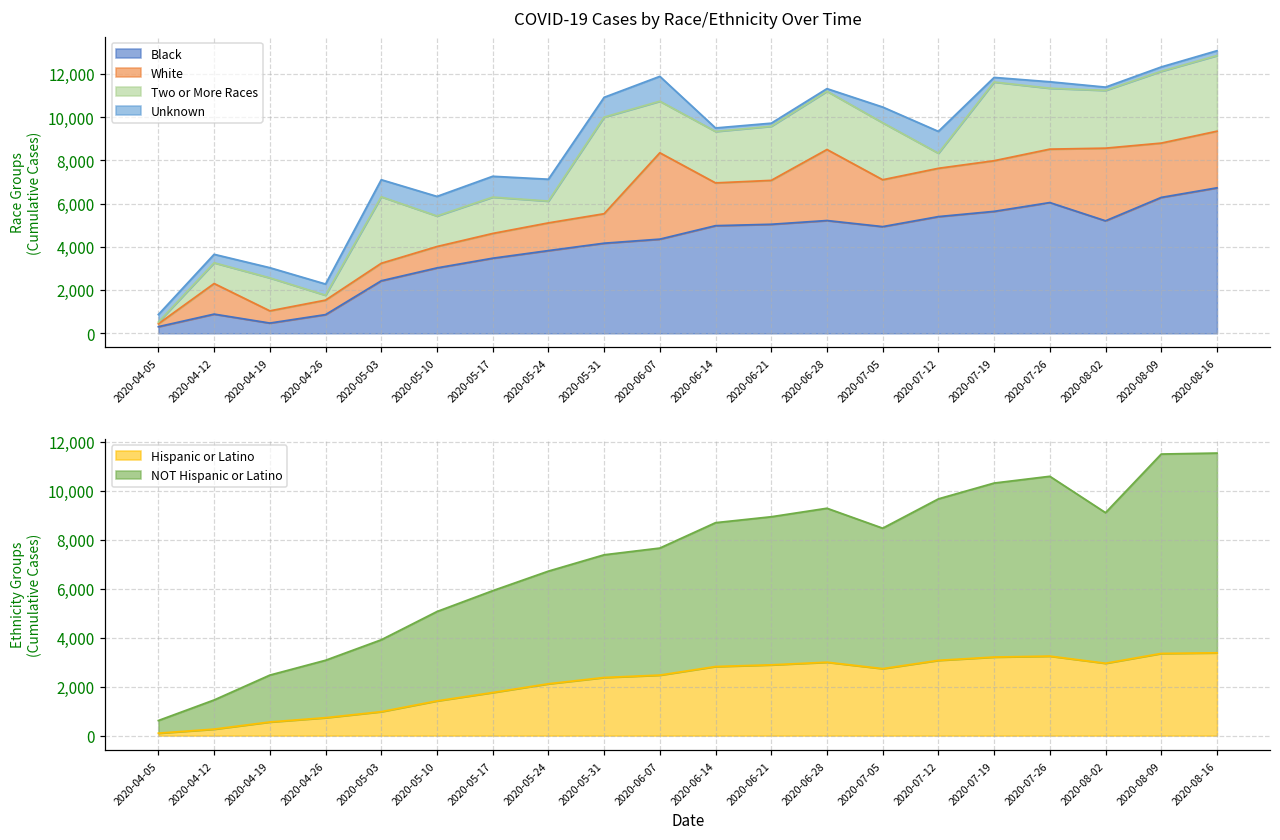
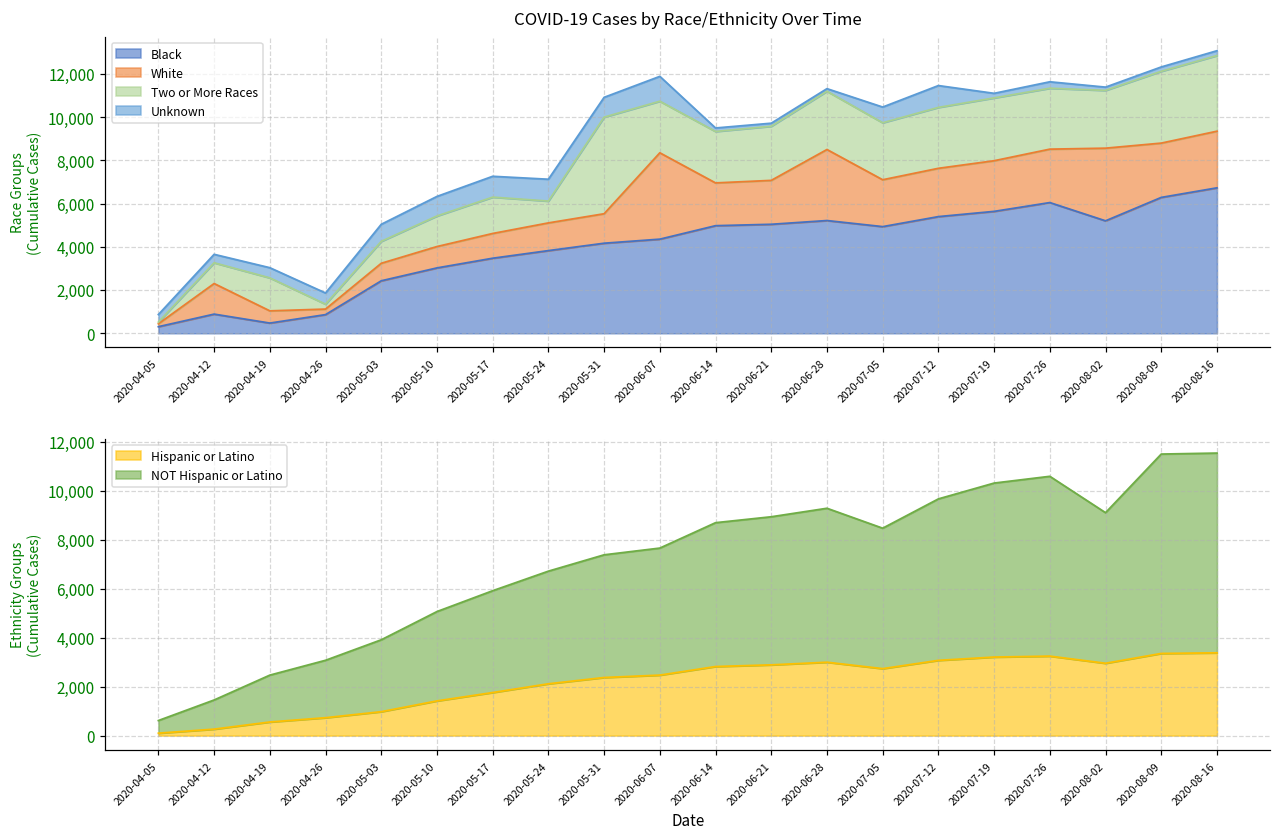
COVID-19 Cases by Race/Ethnicity Over Time, White, 2020-04-26: 700 -> 300
COVID-19 Cases by Race/Ethnicity Over Time, Two or More Races, 2020-05-03: 3,100 -> 1,000
COVID-19 Cases by Race/Ethnicity Over Time, Two or More Races, 2020-07-12: 700 -> 2,800
COVID-19 Cases by Race/Ethnicity Over Time, Two or More Races, 2020-07-19: 3,600 -> 2,900
